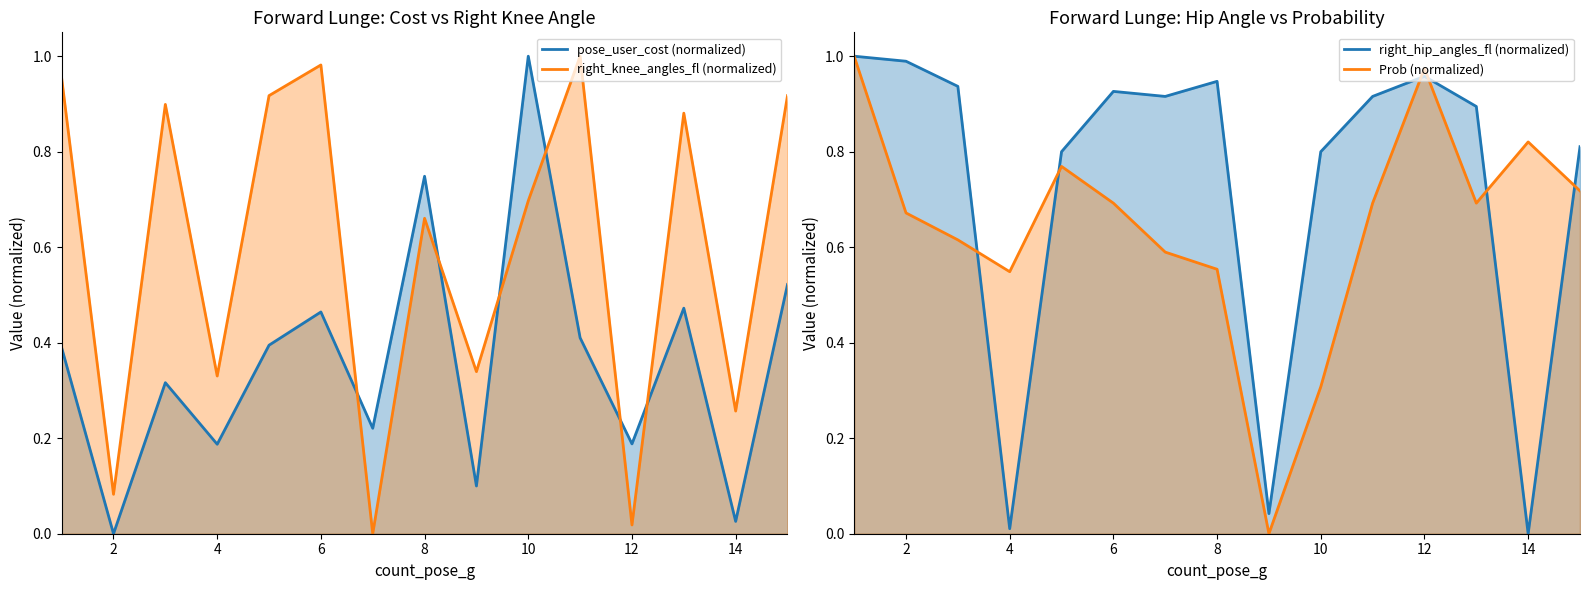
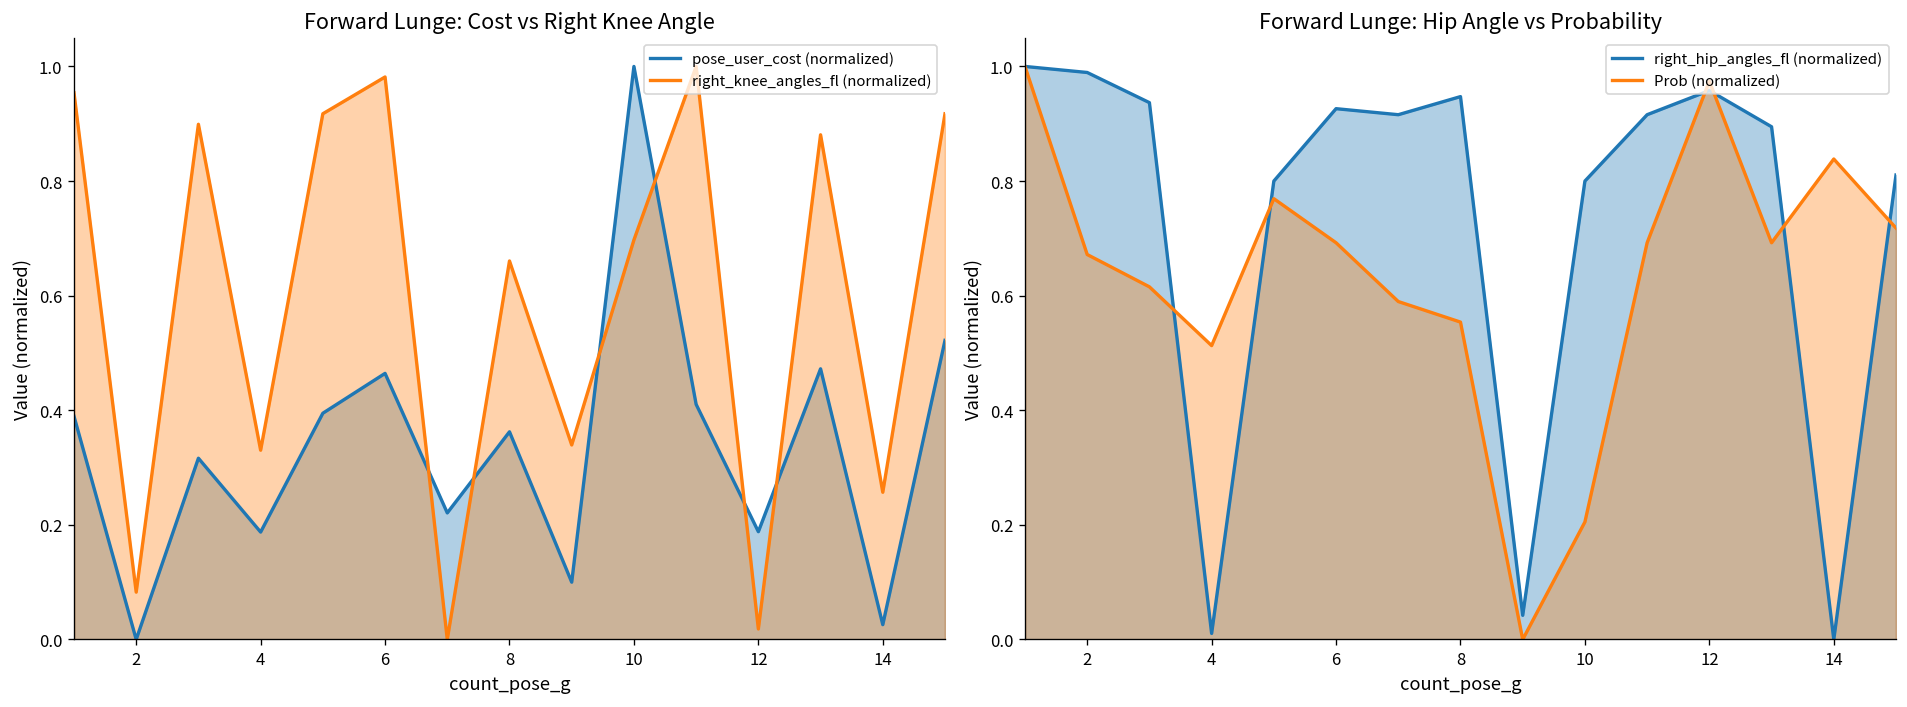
Forward Lunge: Cost vs Right Knee Angle, pose_user_cost (normalized), 8: 0.75 -> 0.36
Forward Lunge: Hip Angle vs Probability, Prob (normalized), 4: 0.55 -> 0.51
Forward Lunge: Hip Angle vs Probability, Prob (normalized), 10: 0.31 -> 0.21
Forward Lunge: Hip Angle vs Probability, Prob (normalized), 14: 0.82 -> 0.84
